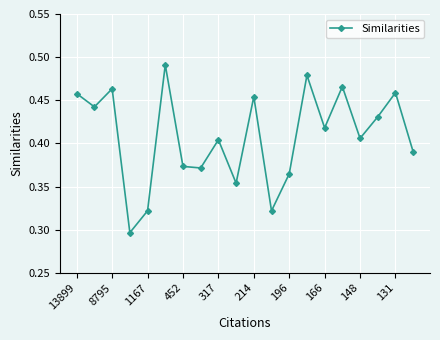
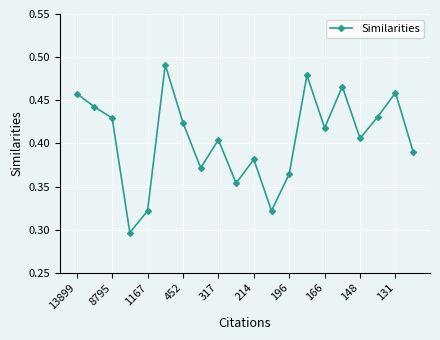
8795: 0.46 -> 0.43
452: 0.37 -> 0.42
214: 0.45 -> 0.38
